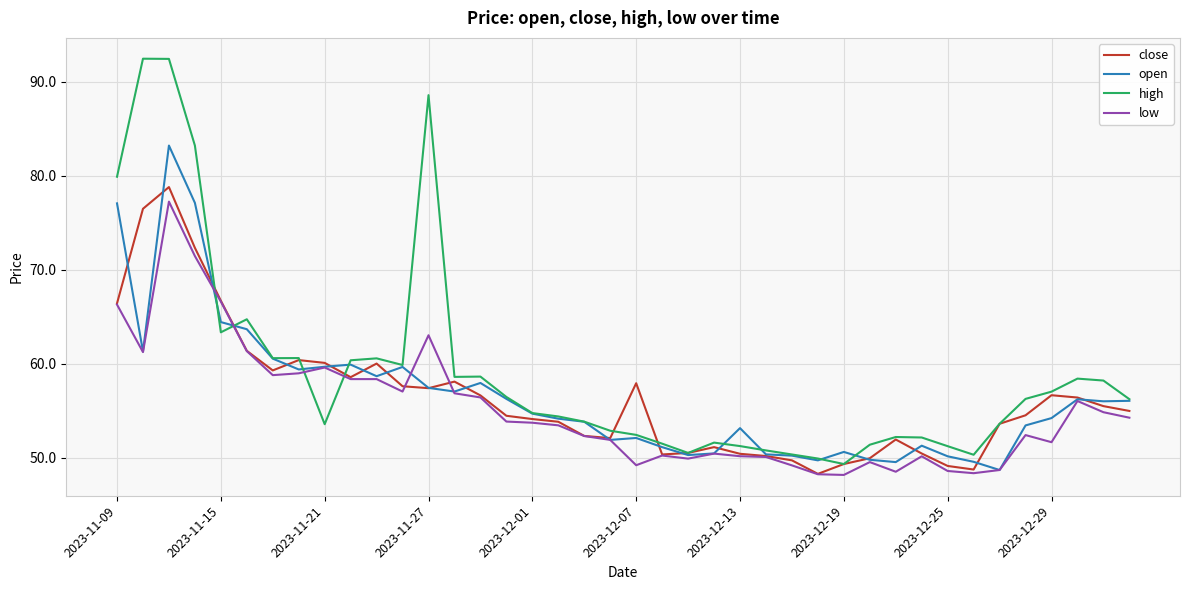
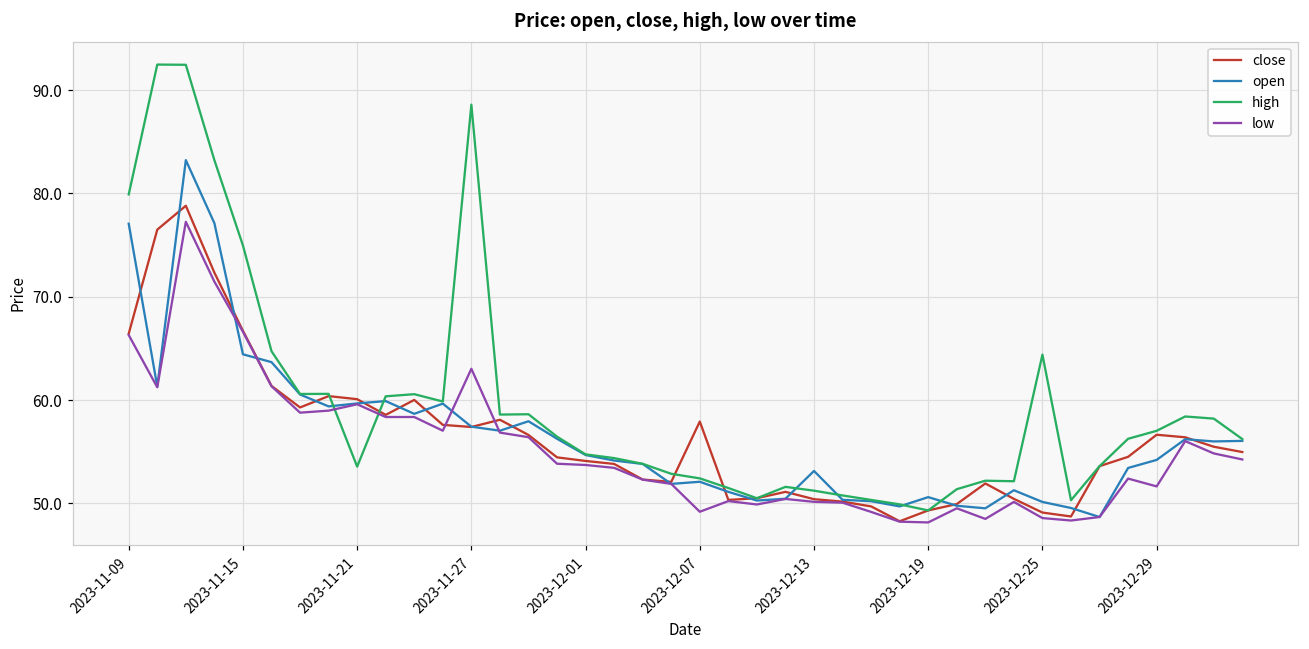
high, 2023-11-15: 63 -> 75
high, 2023-12-25: 51 -> 64
